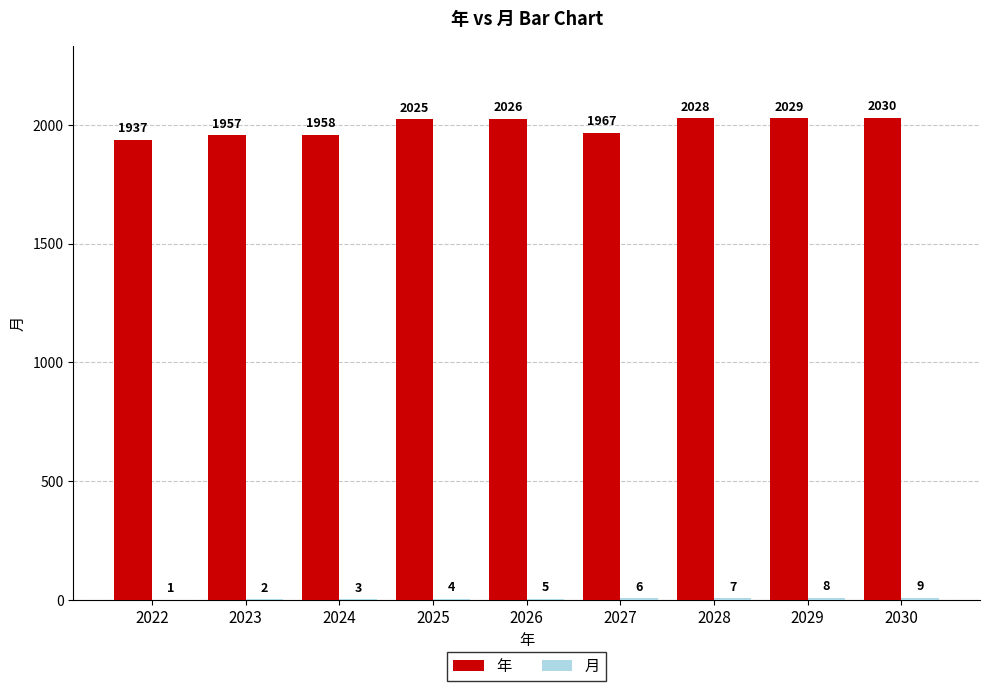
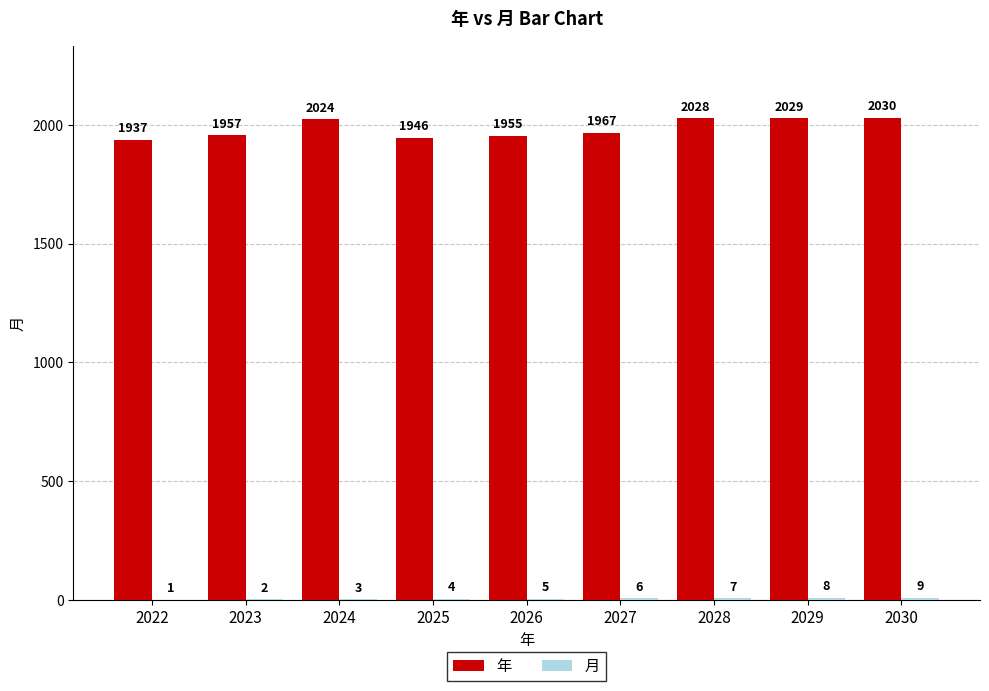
年, 2024: 1958 -> 2024
年, 2025: 2025 -> 1946
年, 2026: 2026 -> 1955
